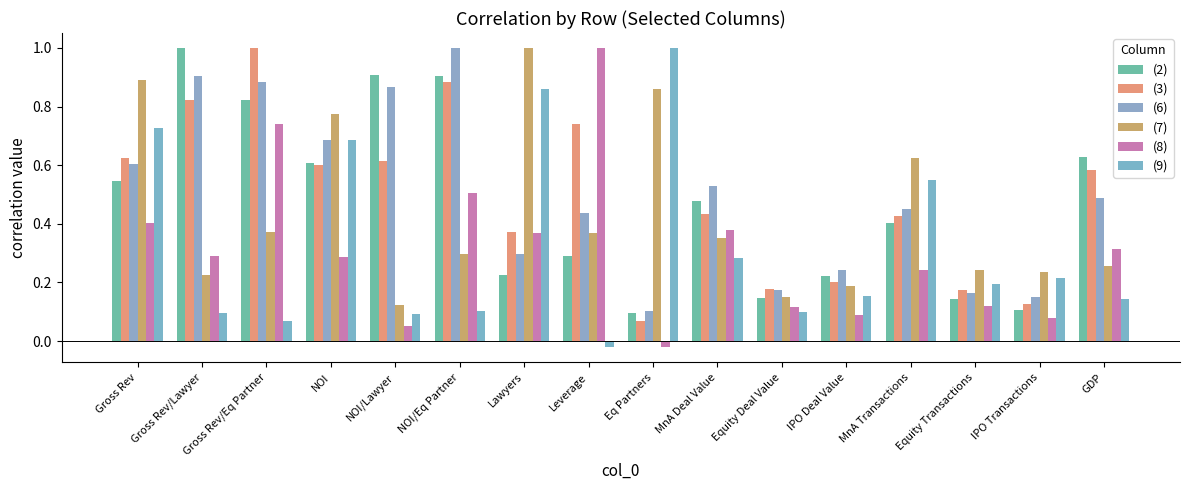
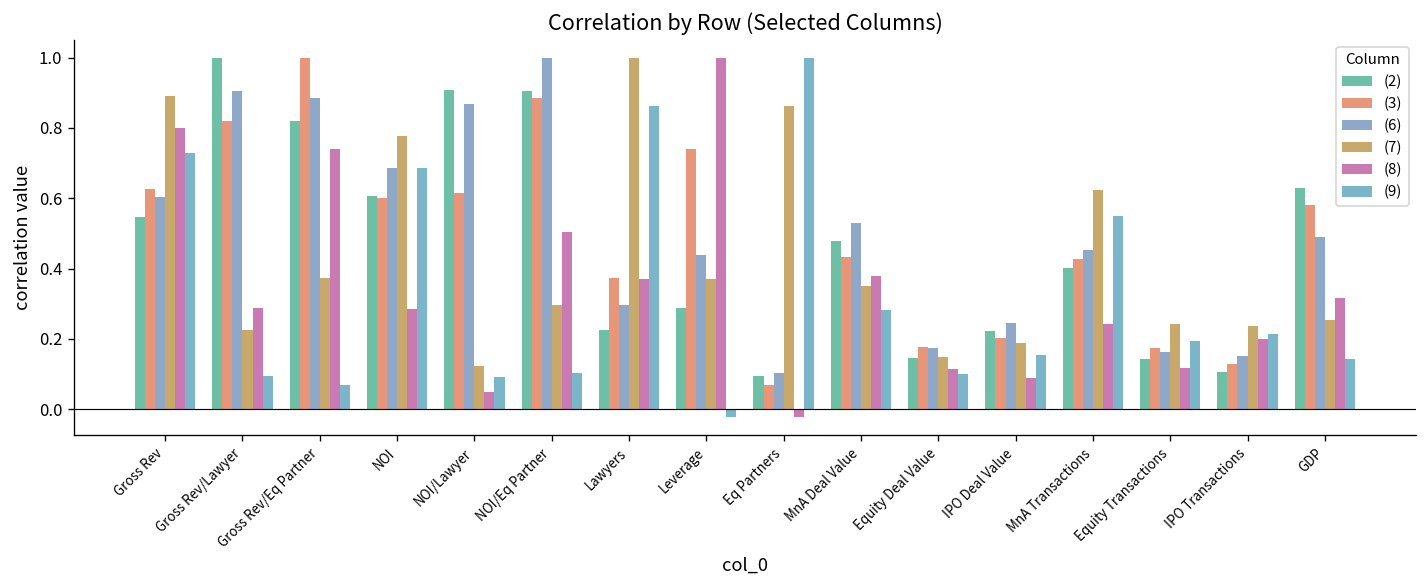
(8), Gross Rev: 0.40 -> 0.80
(8), IPO Transactions: 0.08 -> 0.20
